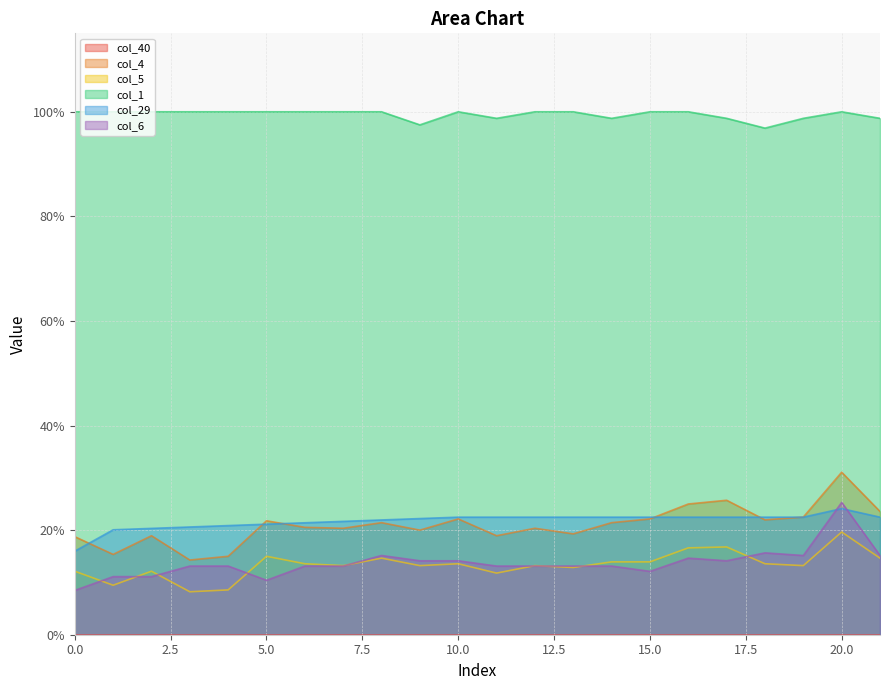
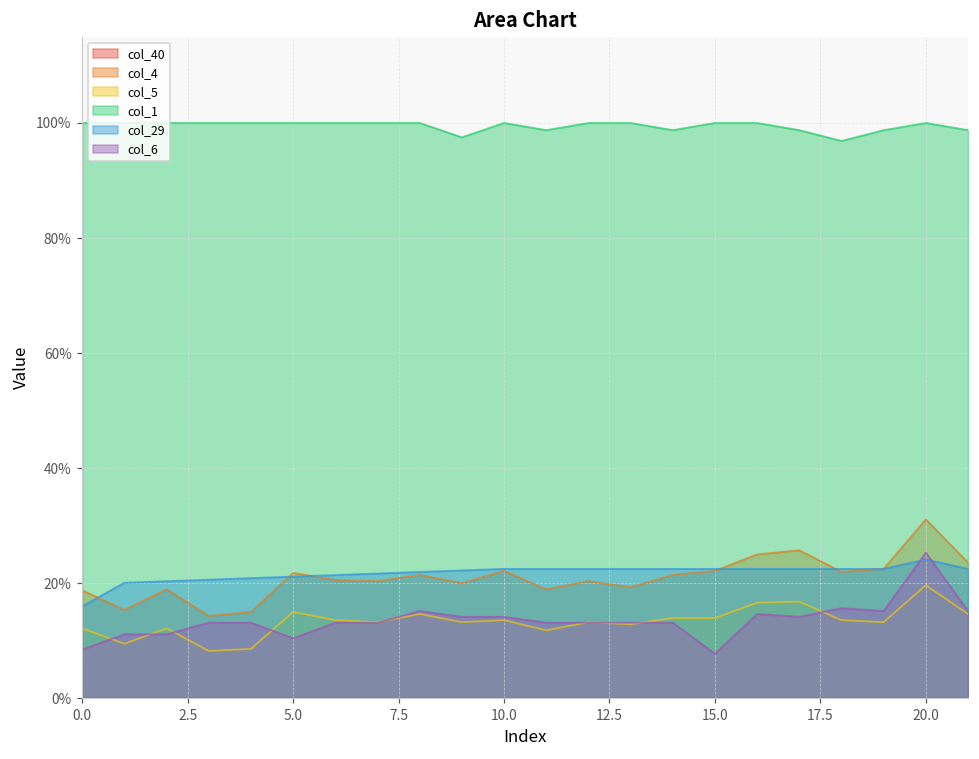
col_6, 15.0: 12% -> 8%
